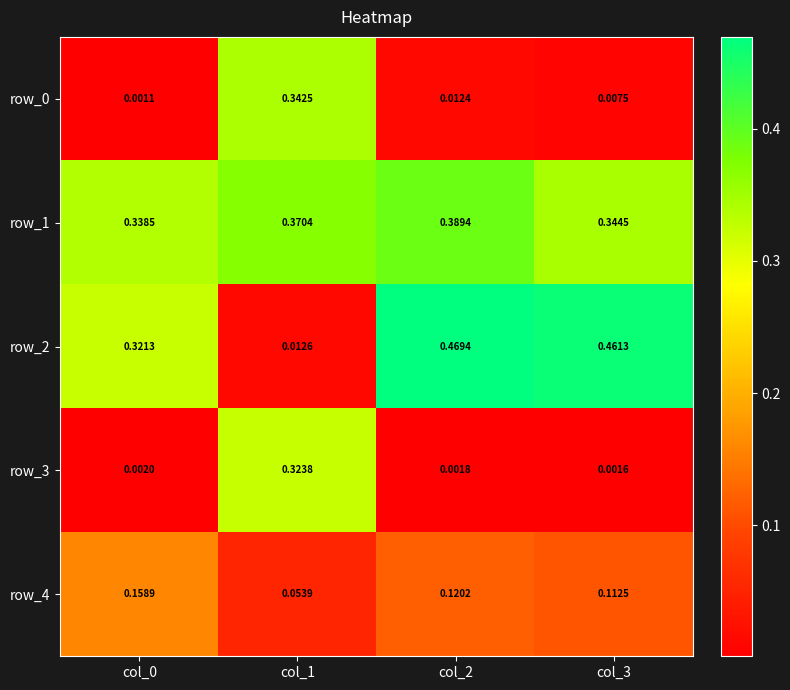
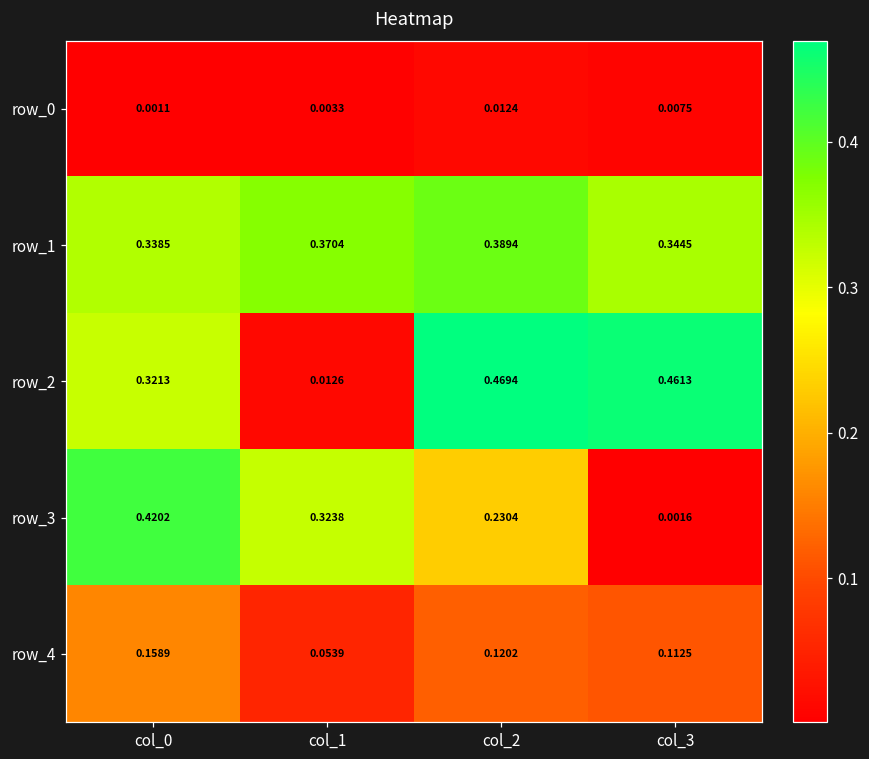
row_0, col_1: 0.3425 -> 0.0033
row_3, col_0: 0.0020 -> 0.4202
row_3, col_2: 0.0018 -> 0.2304
